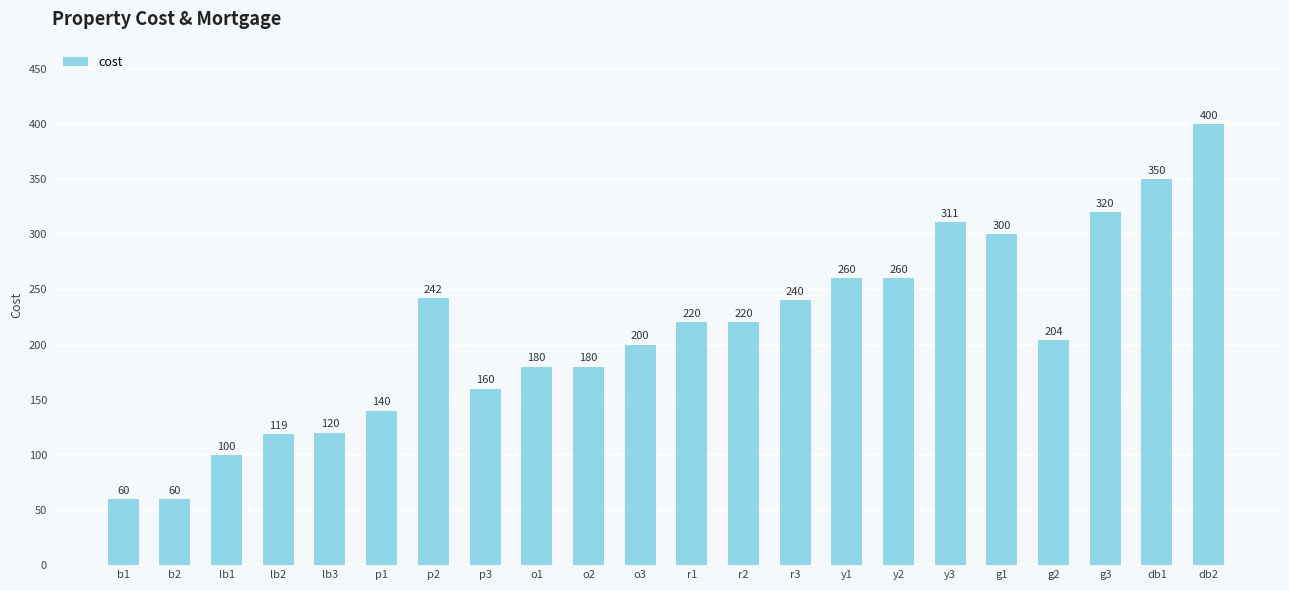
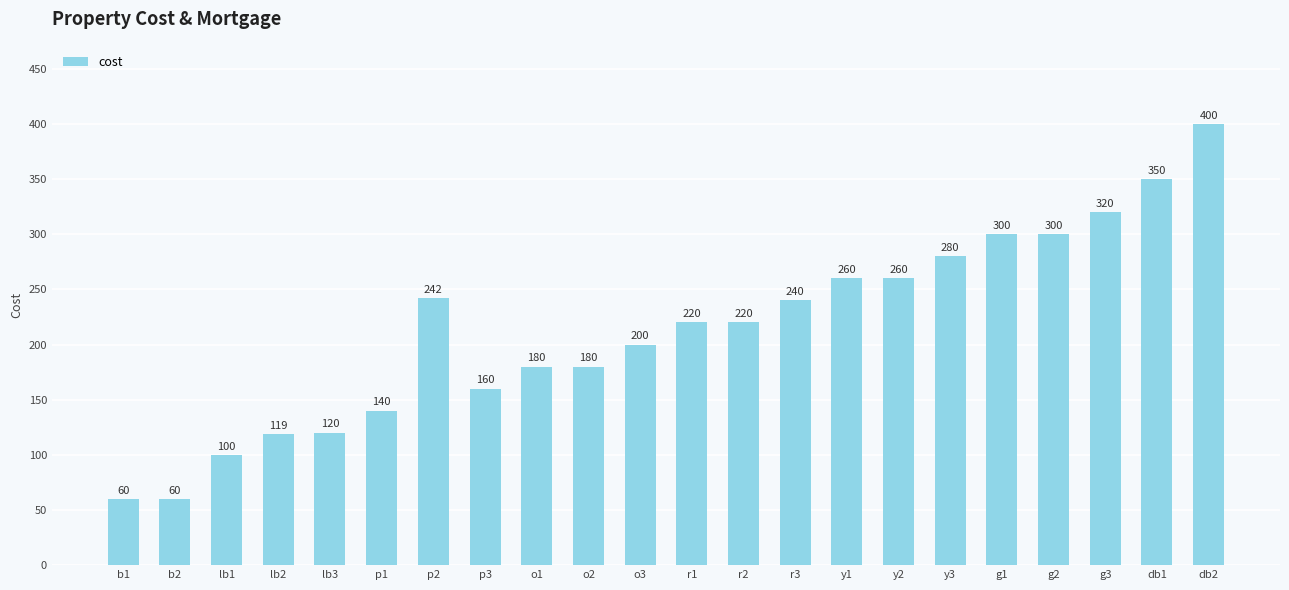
y3: 311 -> 280
g2: 204 -> 300
